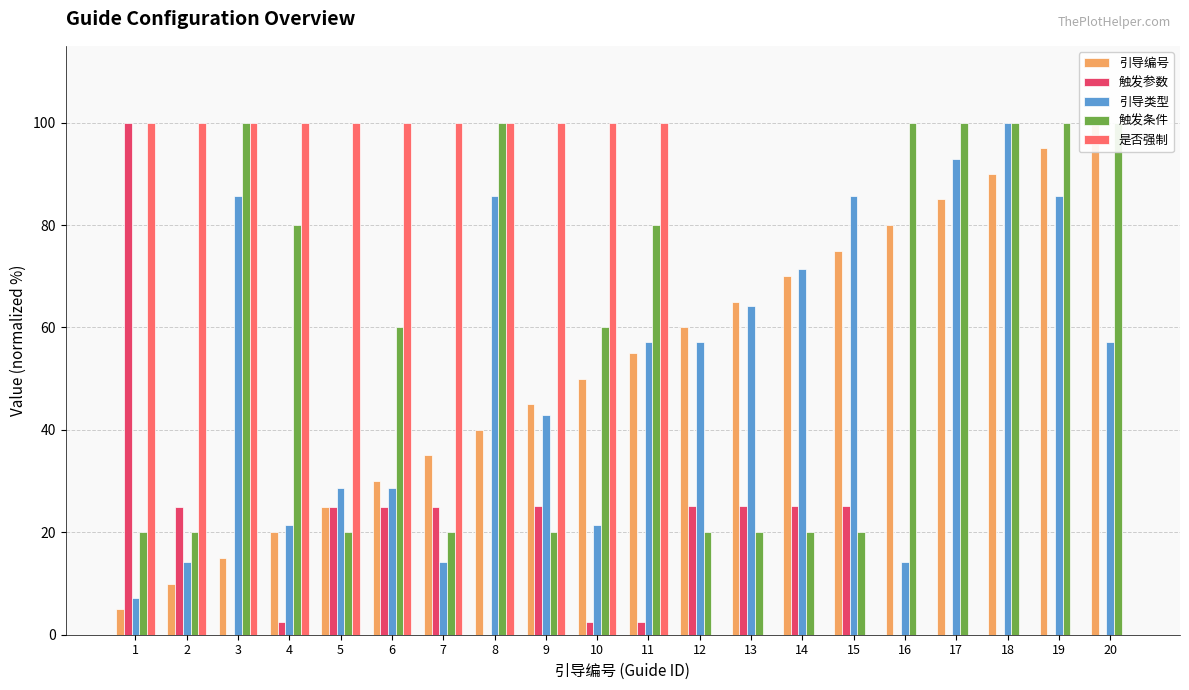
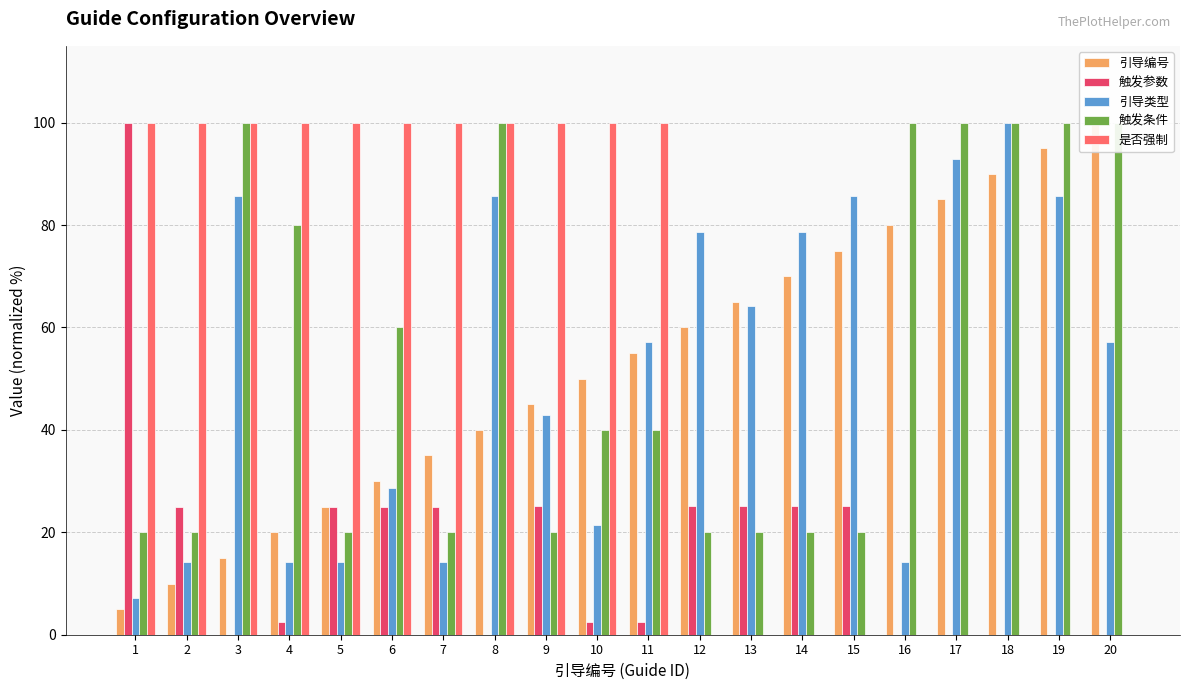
引导类型, 4: 21 -> 14
引导类型, 5: 29 -> 14
触发条件, 10: 60 -> 40
触发条件, 11: 80 -> 40
引导类型, 12: 57 -> 79
引导类型, 14: 71 -> 79
